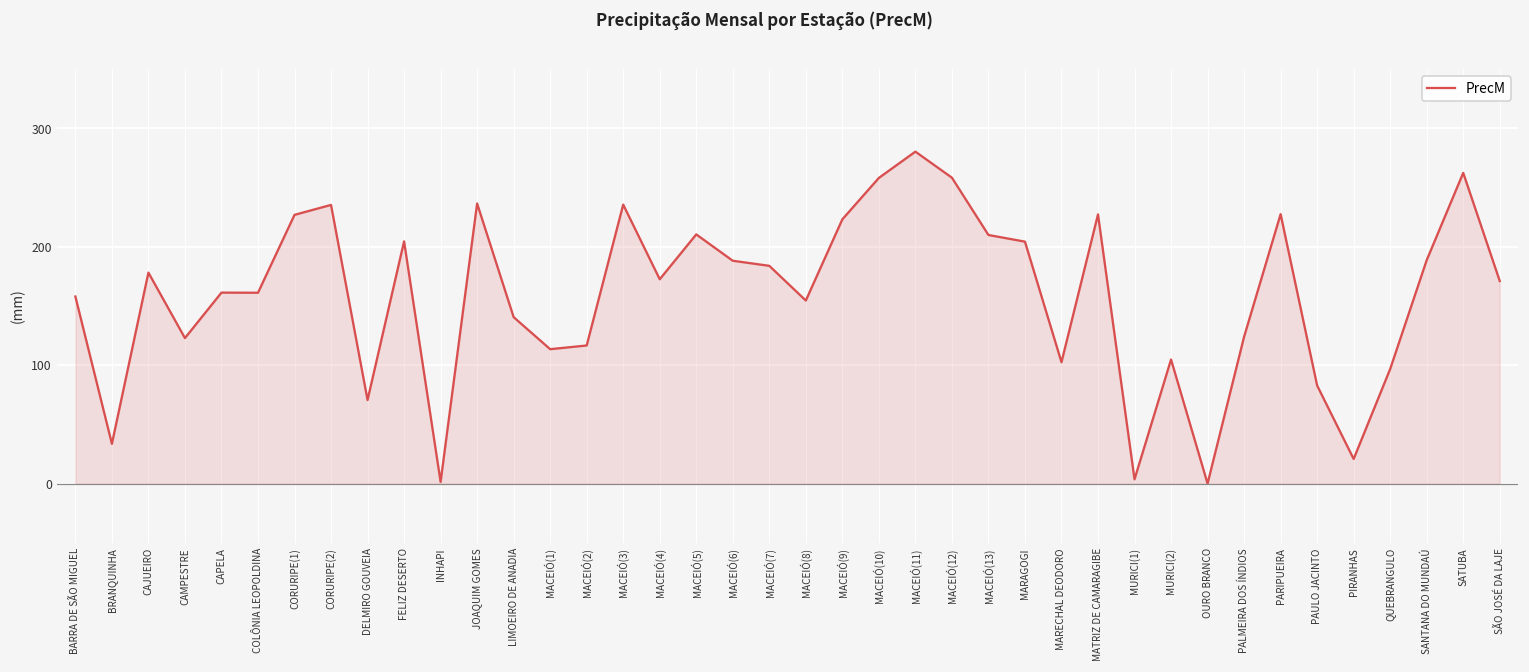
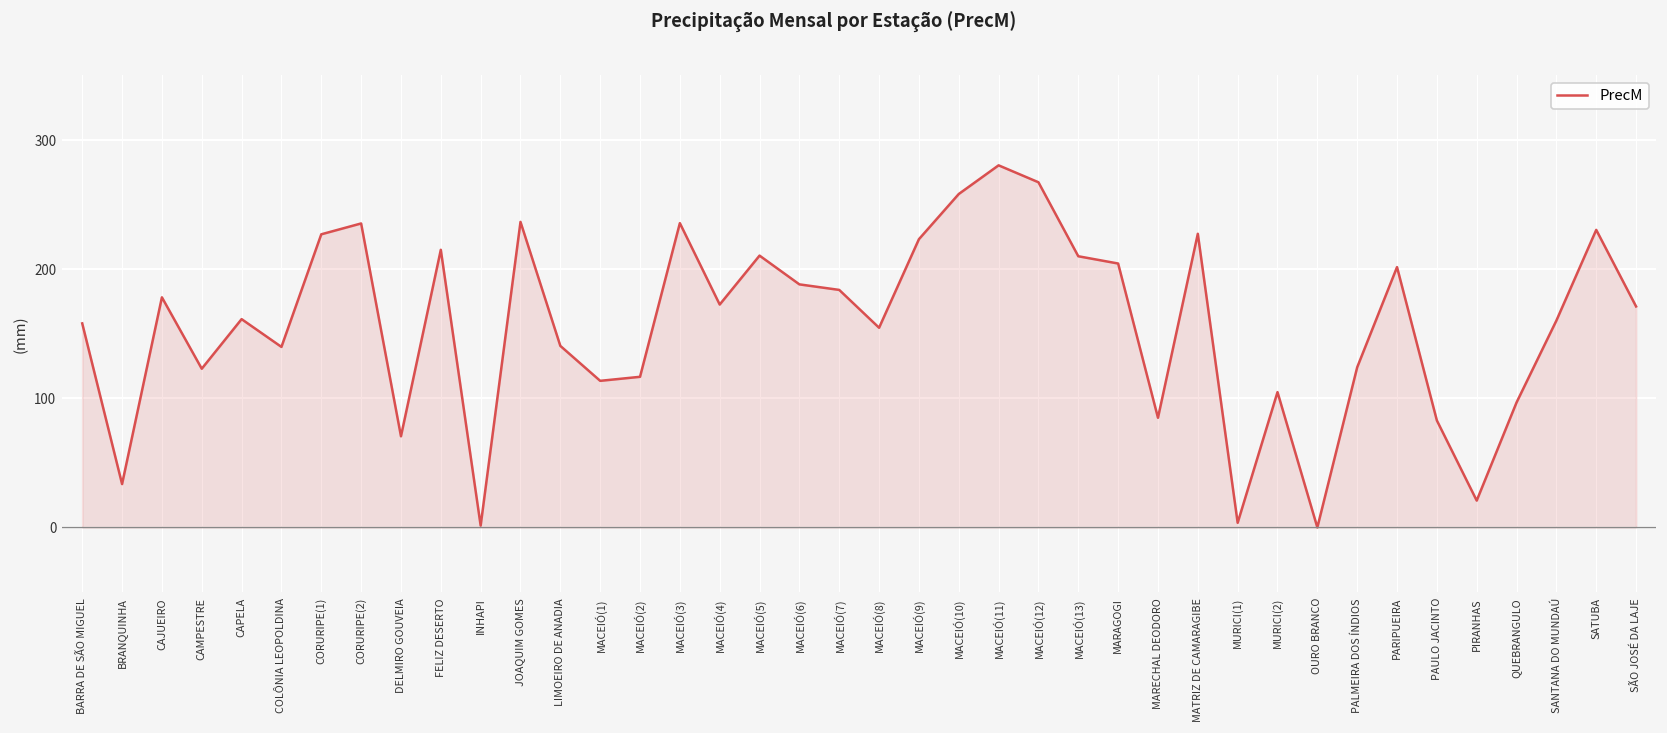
COLÔNIA LEOPOLDINA: 161 -> 140
FELIZ DESERTO: 205 -> 215
MACEIÓ(12): 258 -> 267
MARECHAL DEODORO: 103 -> 85
PARIPUEIRA: 228 -> 202
SANTANA DO MUNDAÚ: 189 -> 160
SATUBA: 262 -> 230
